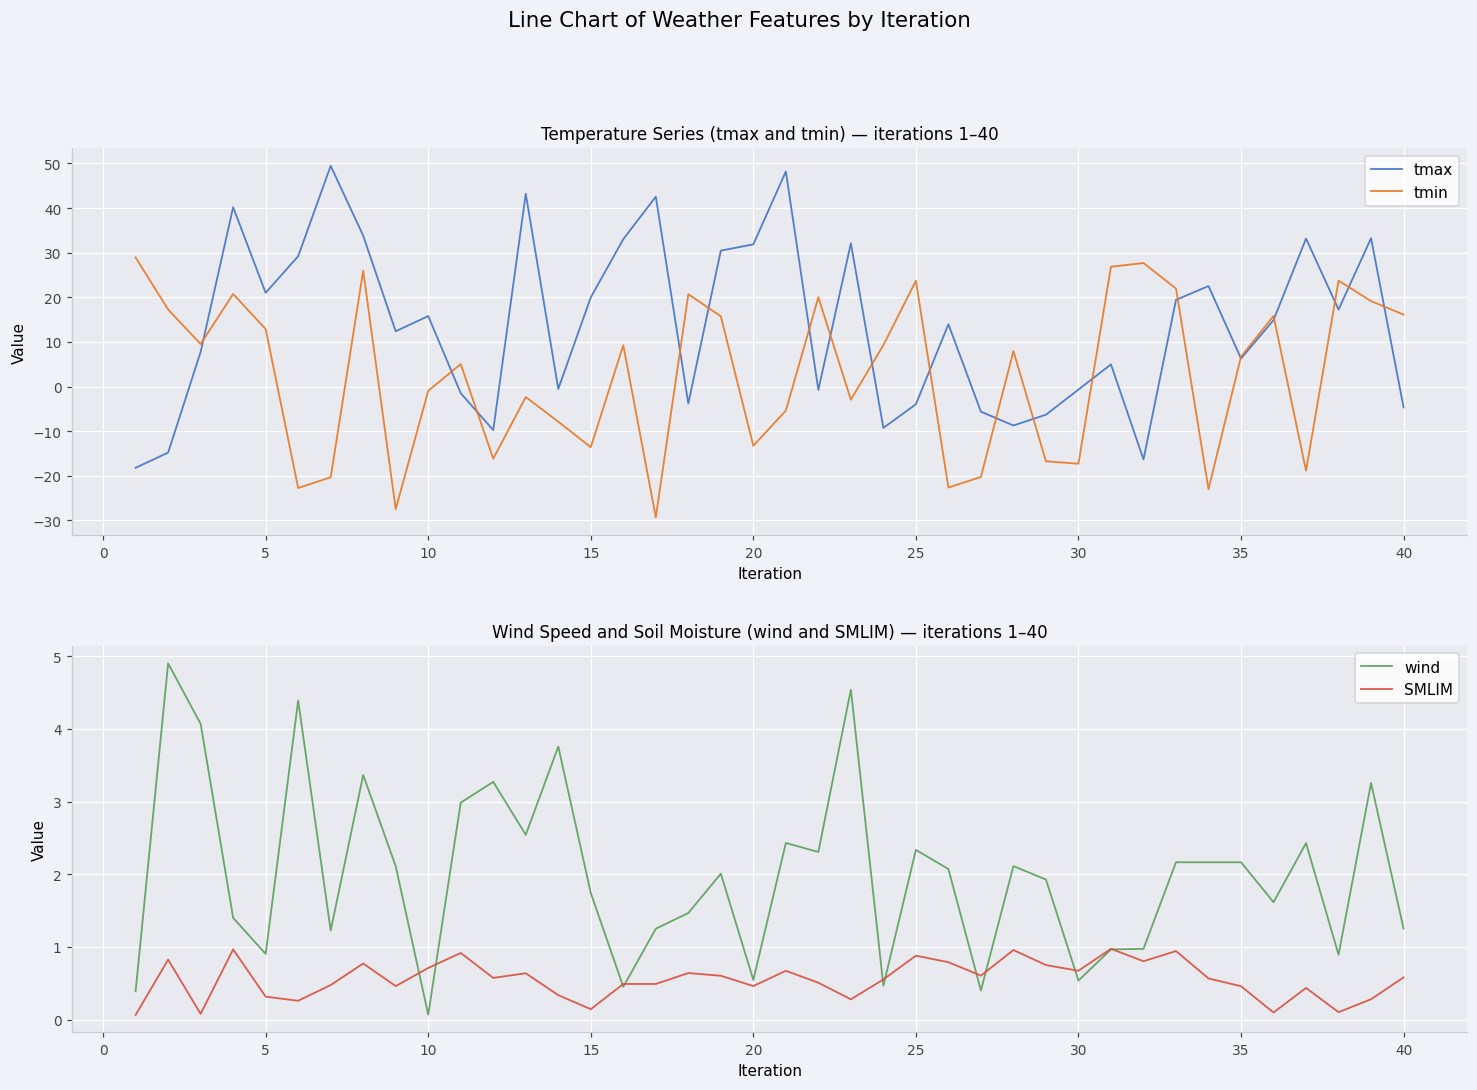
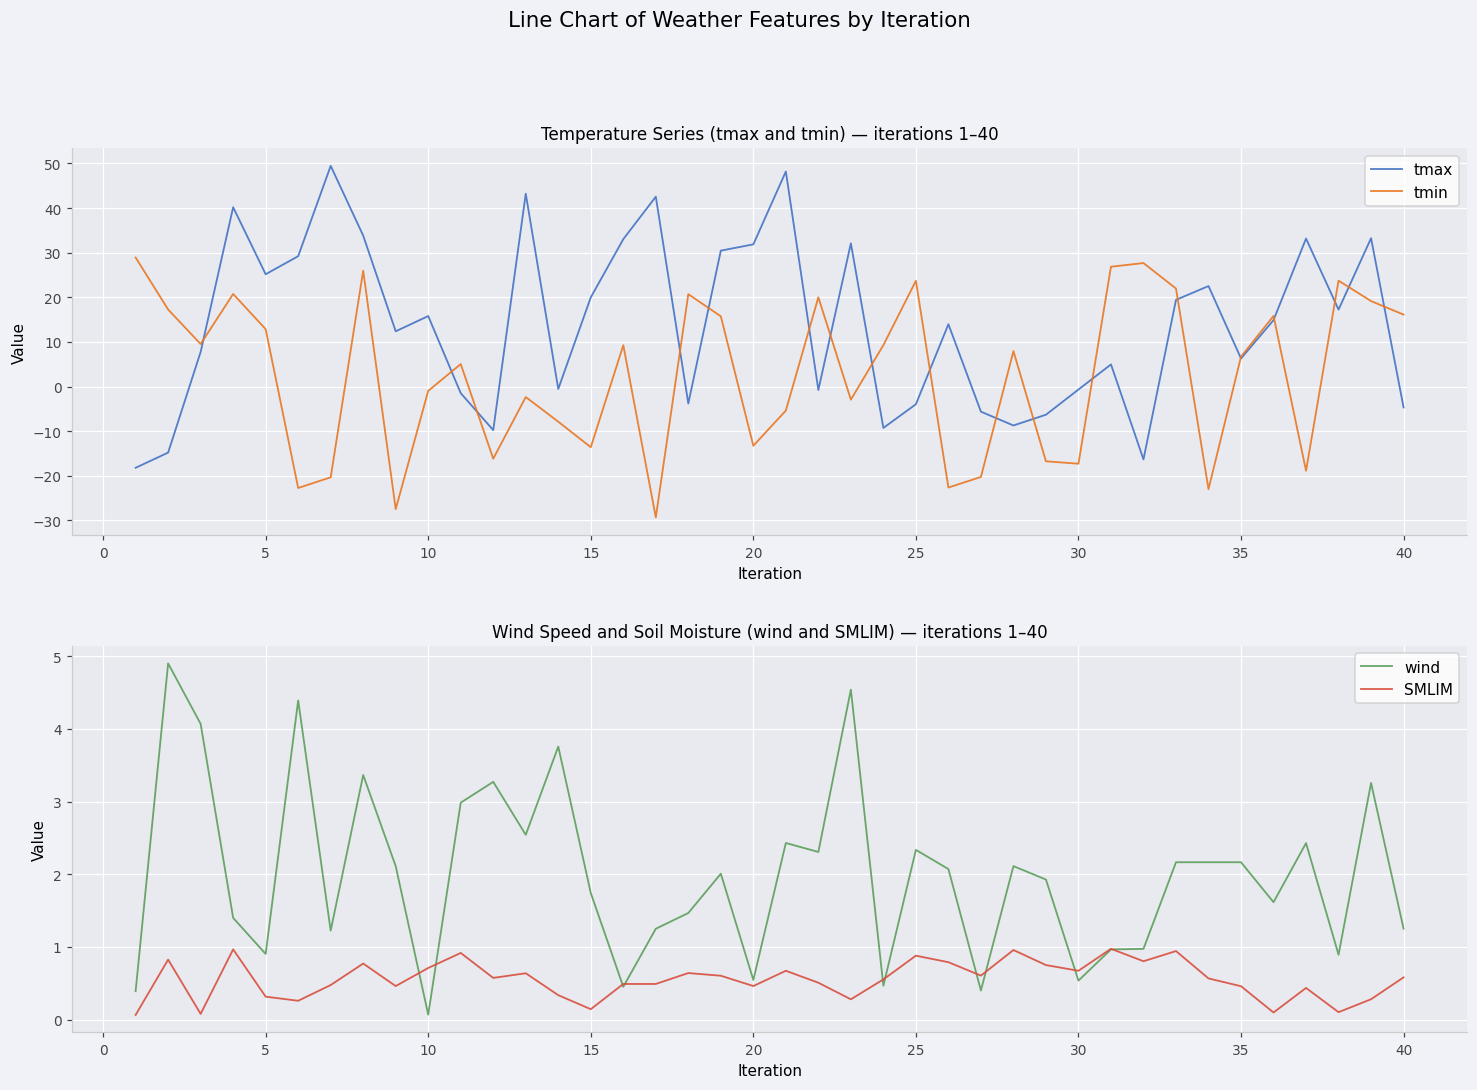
Temperature Series (tmax and tmin) — iterations 1–40, tmax, 5: 21 -> 25
